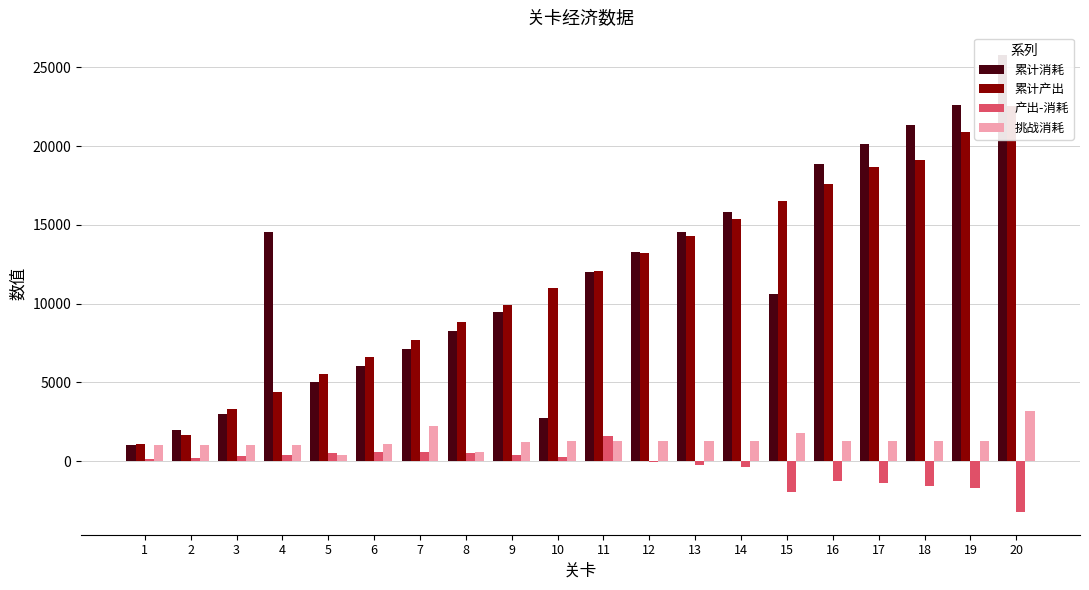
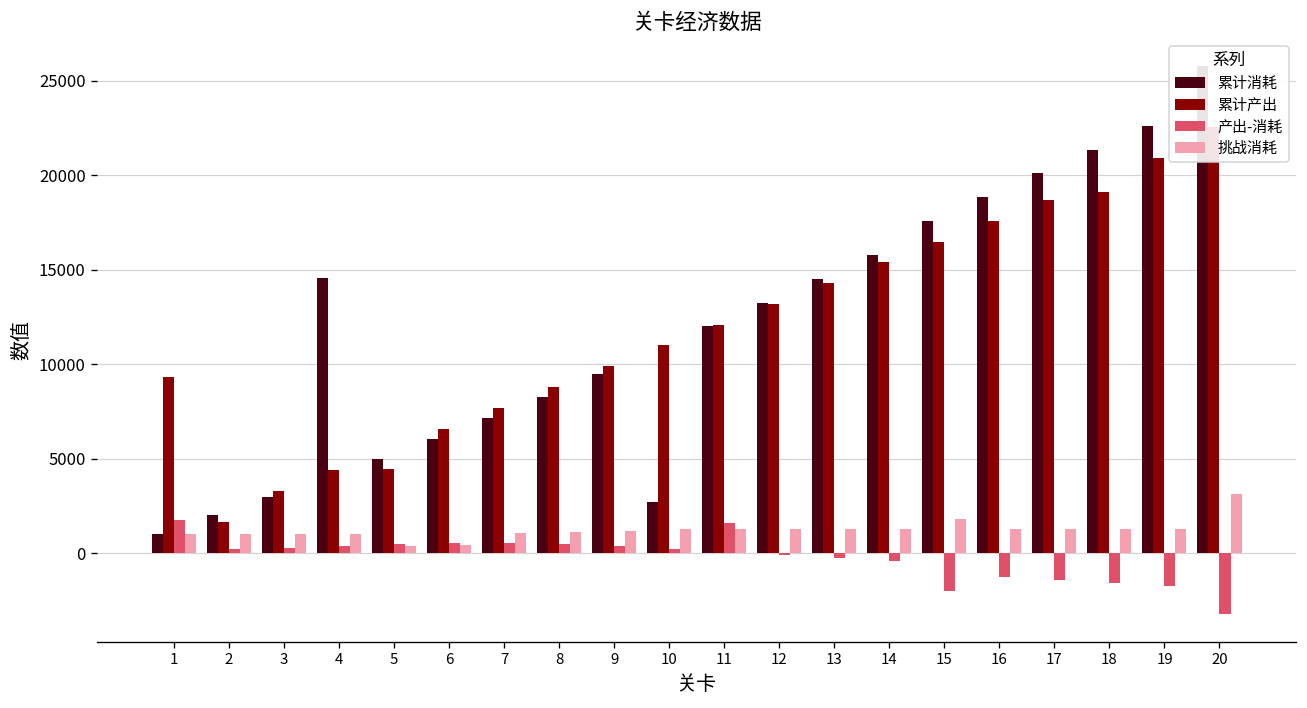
累计产出, 1: 1100 -> 9300
产出-消耗, 1: 100 -> 1700
累计产出, 5: 5500 -> 4500
挑战消耗, 6: 1100 -> 400
挑战消耗, 7: 2200 -> 1100
挑战消耗, 8: 600 -> 1100
累计消耗, 15: 10600 -> 17600
